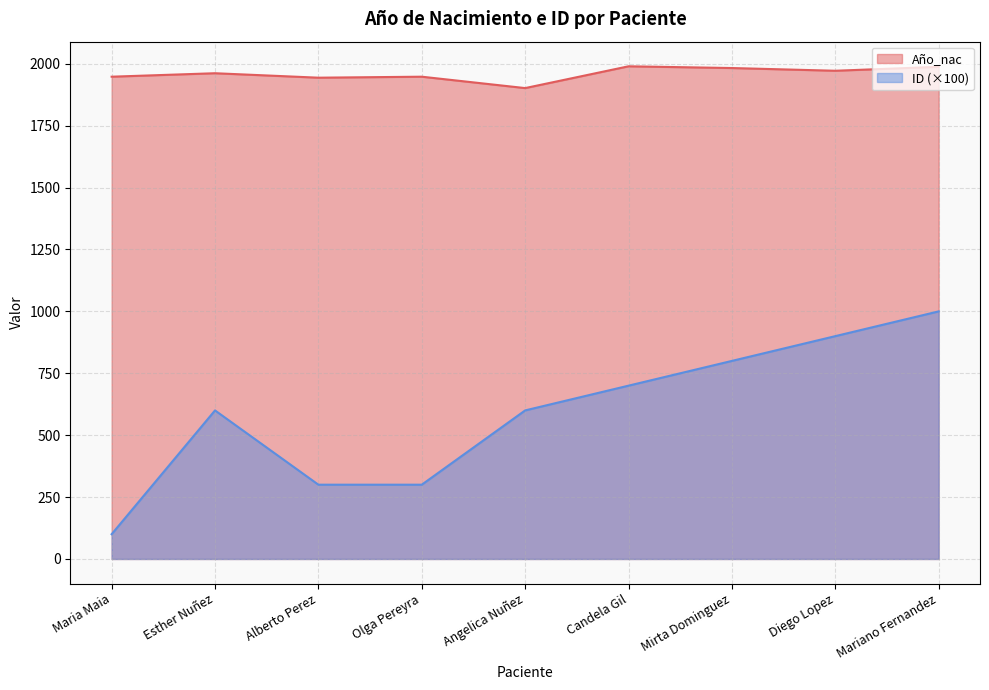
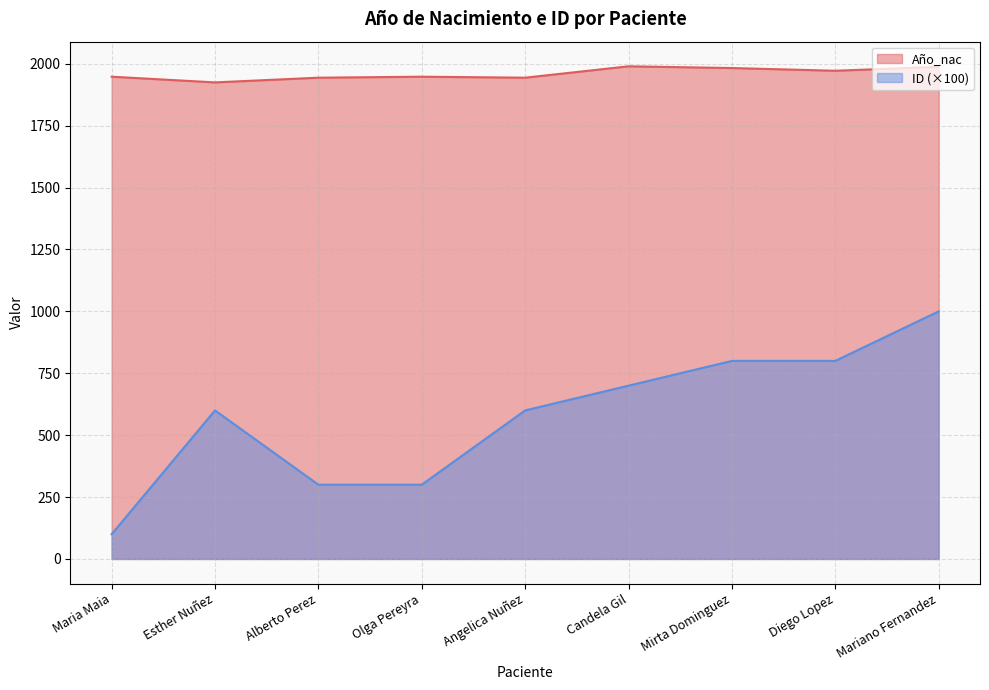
Año_nac, Esther Nuñez: 1960 -> 1930
Año_nac, Angelica Nuñez: 1900 -> 1940
ID (×100), Diego Lopez: 900 -> 800
